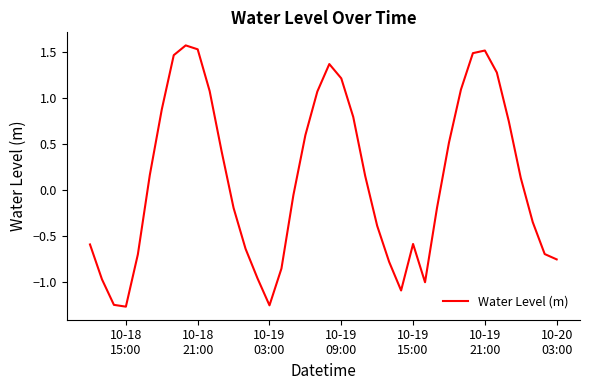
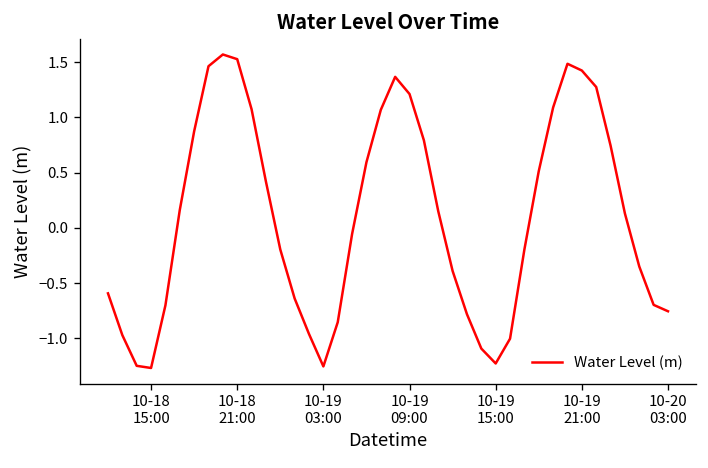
10-19 15:00: -0.6 -> -1.2
10-19 21:00: 1.5 -> 1.4
